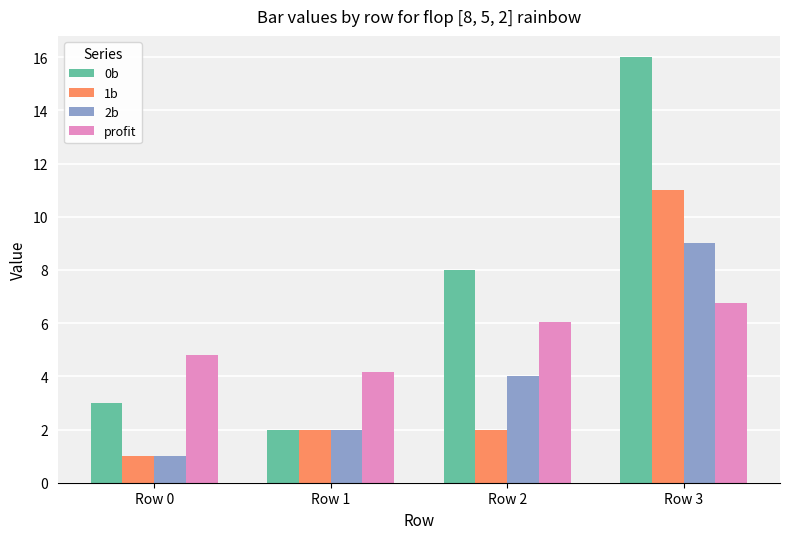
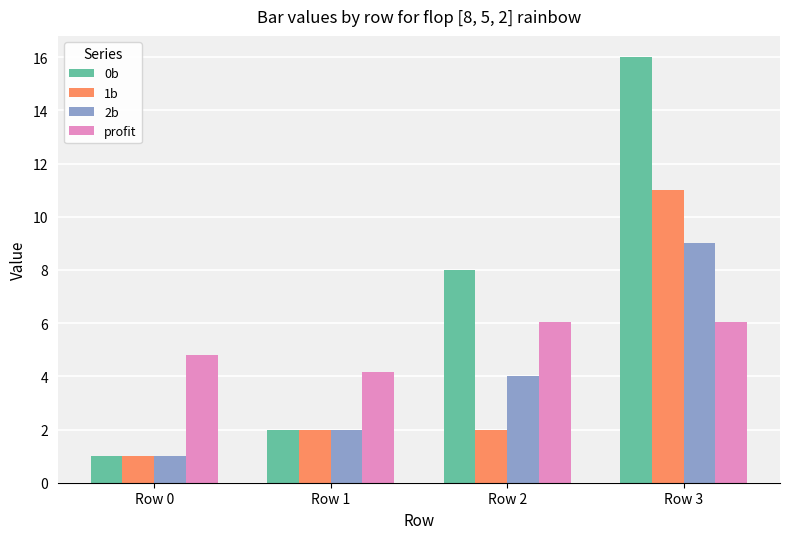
0b, Row 0: 3 -> 1
profit, Row 3: 6.7 -> 6.0
